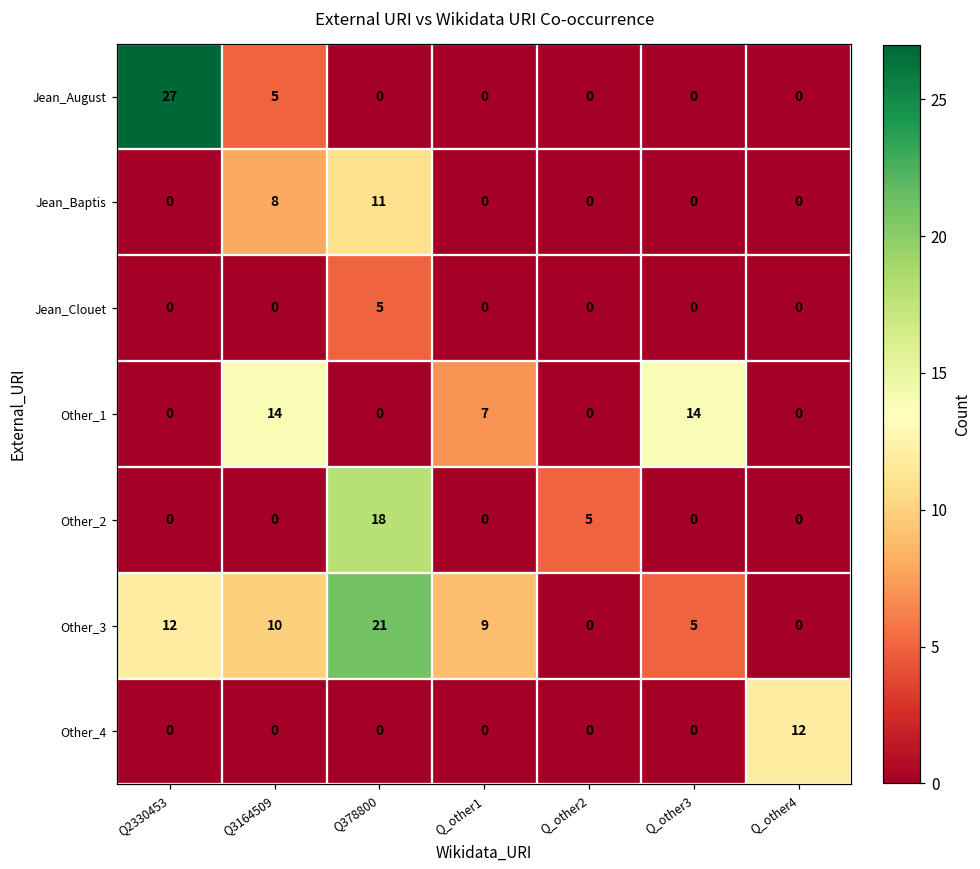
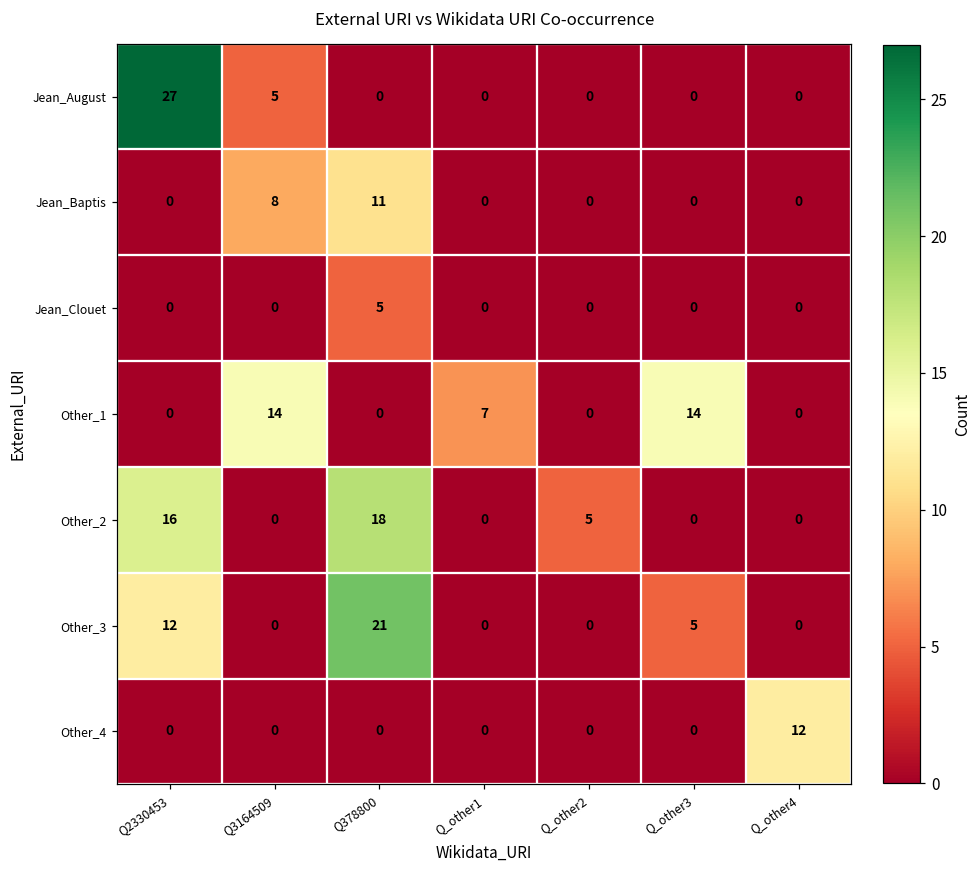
Other_2, Q2330453: 0 -> 16
Other_3, Q3164509: 10 -> 0
Other_3, Q_other1: 9 -> 0
